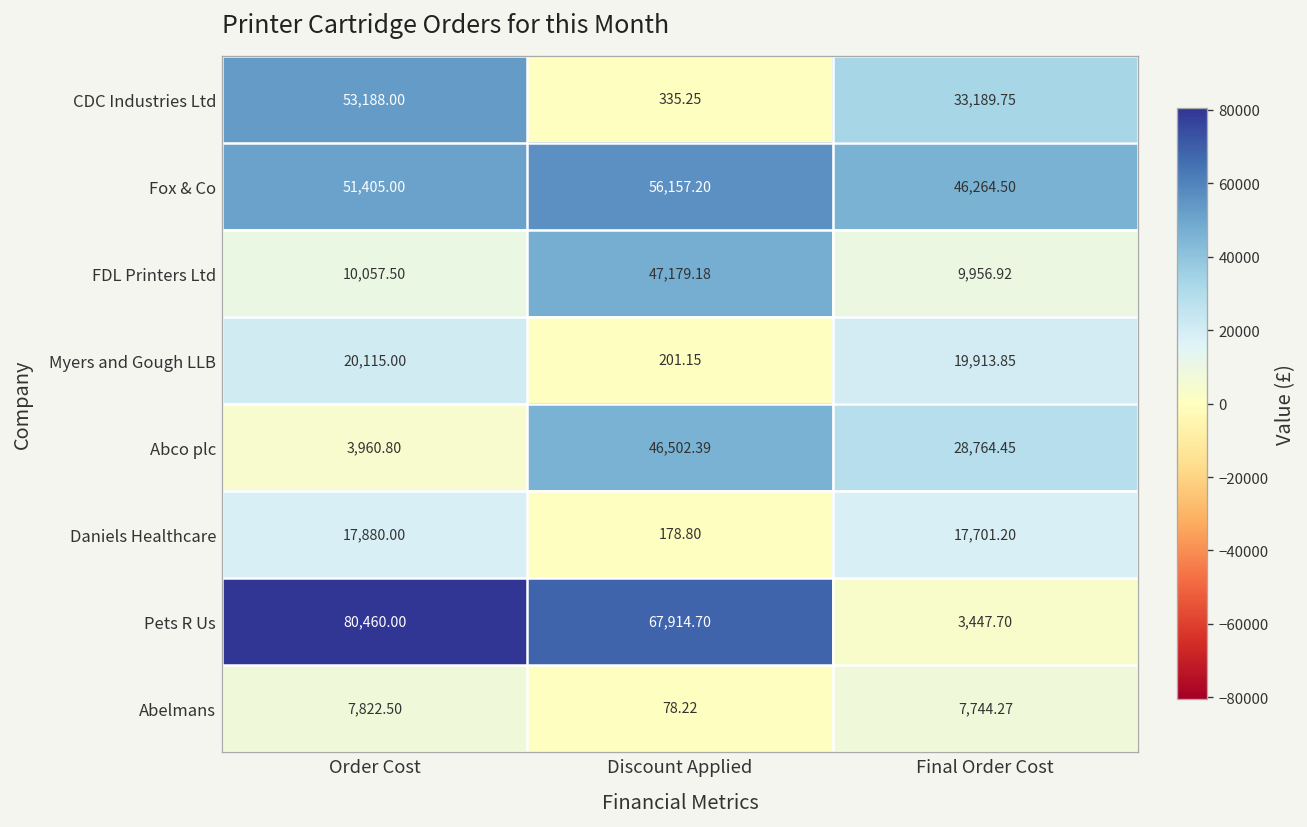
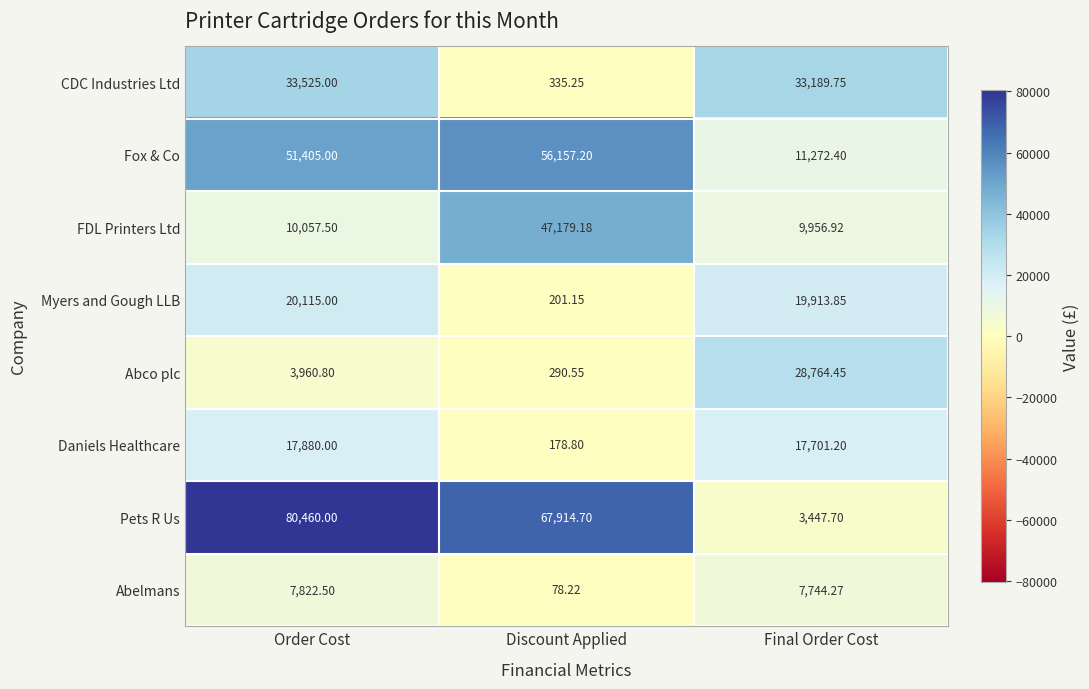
CDC Industries Ltd, Order Cost: 53,188.00 -> 33,525.00
Fox & Co, Final Order Cost: 46,264.50 -> 11,272.40
Abco plc, Discount Applied: 46,502.39 -> 290.55
